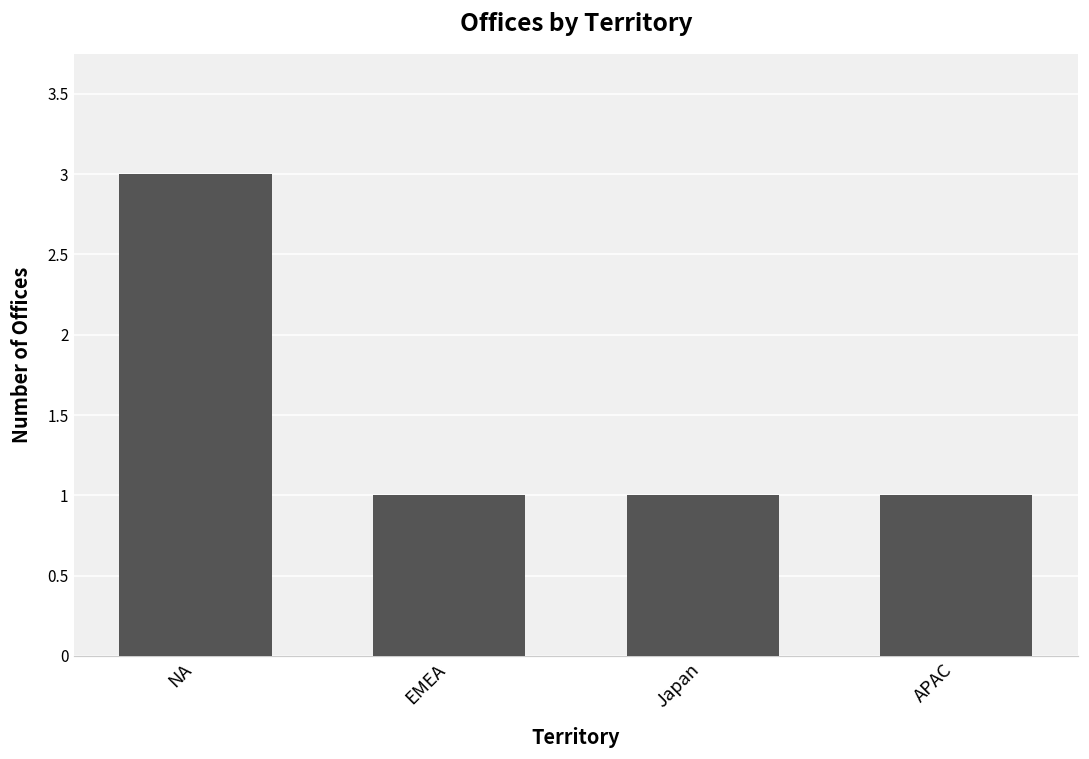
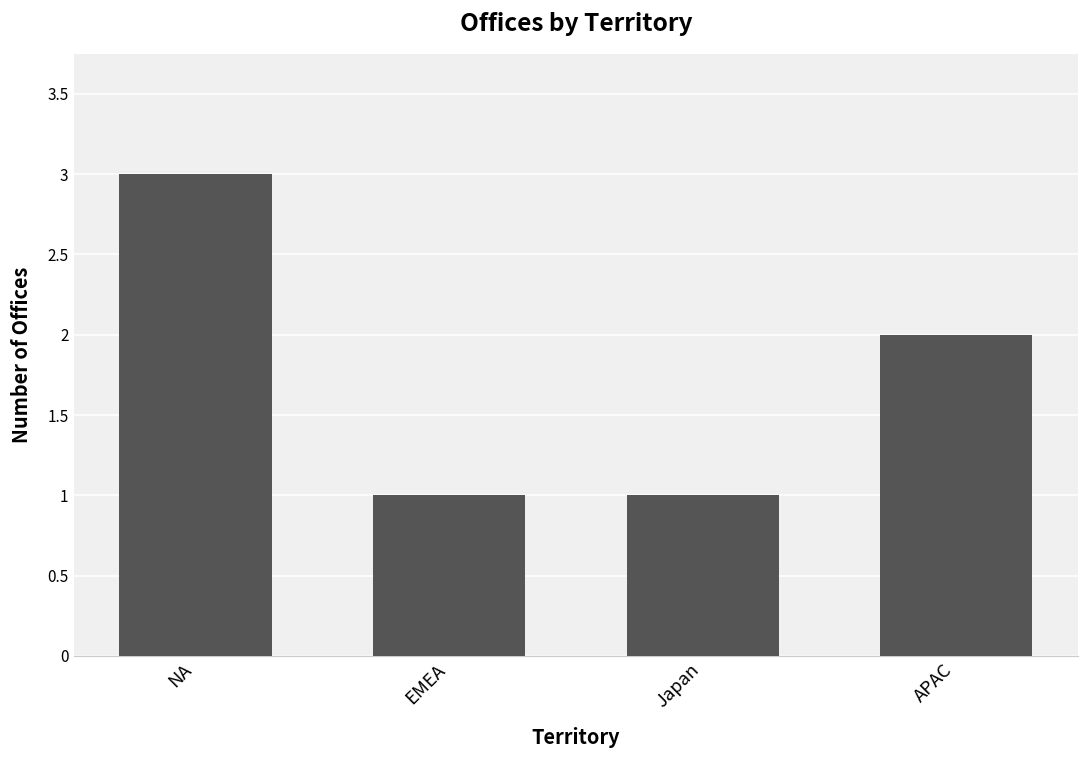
APAC: 1 -> 2
